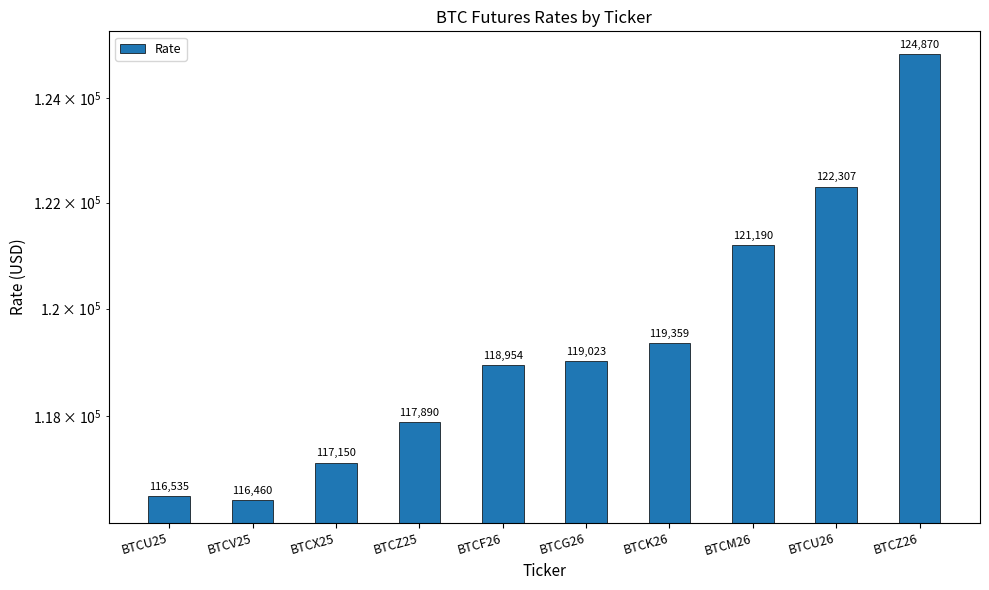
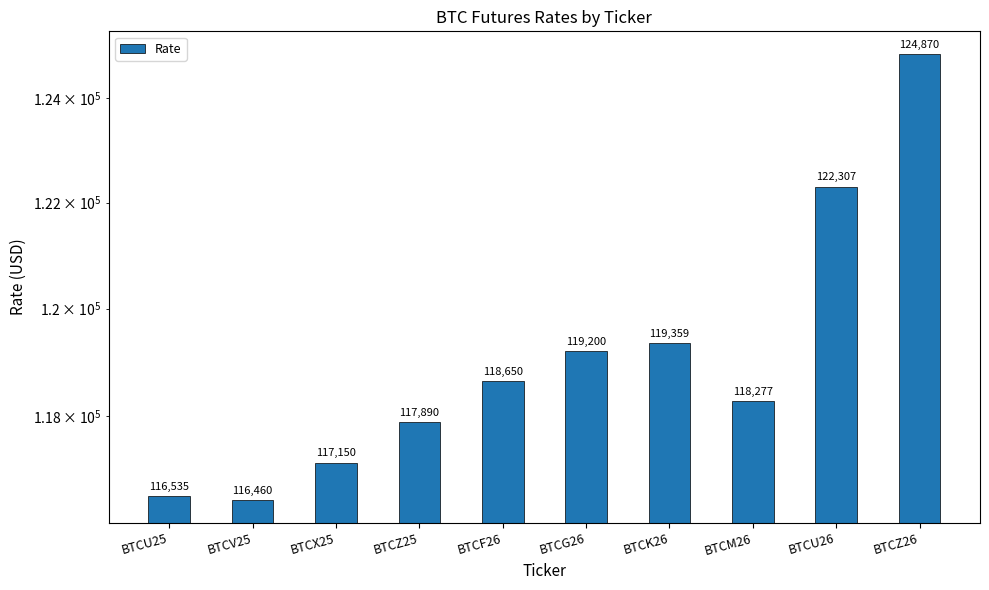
BTCF26: 118,954 -> 118,650
BTCG26: 119,023 -> 119,200
BTCM26: 121,190 -> 118,277
